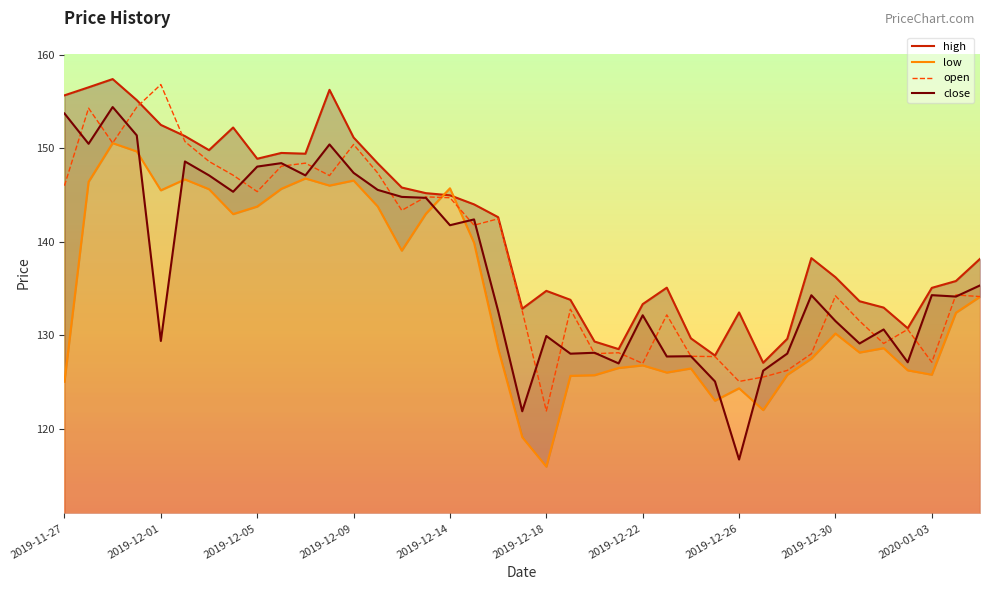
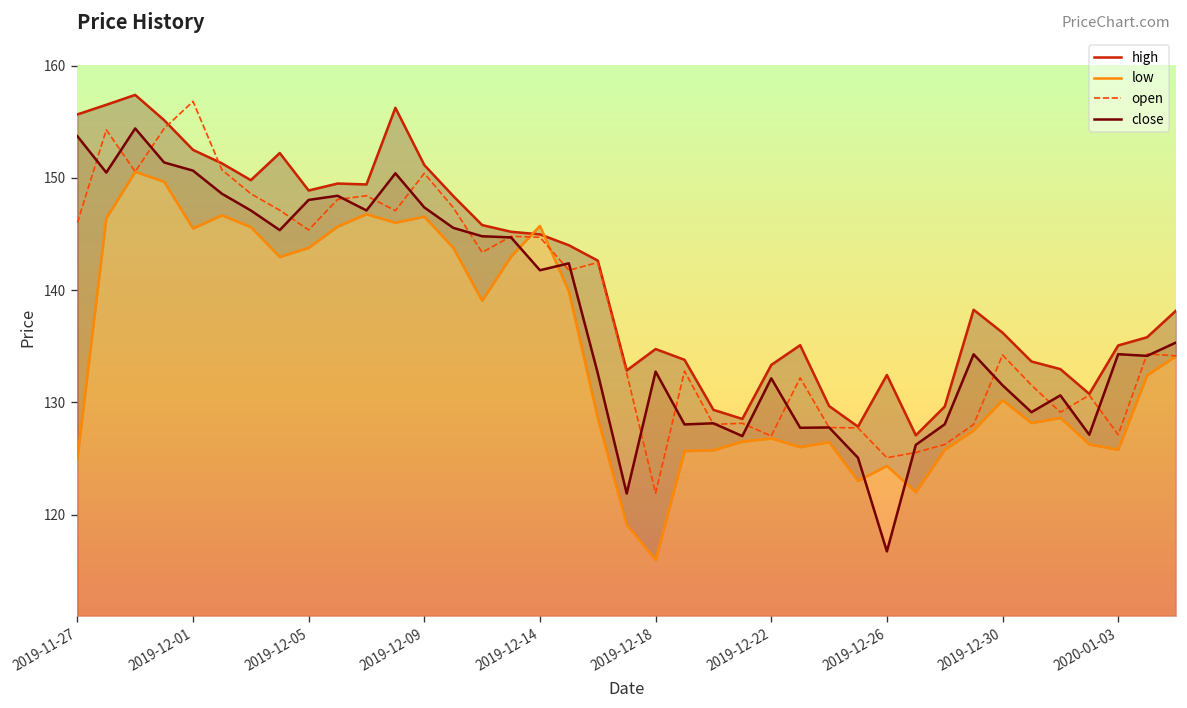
close, 2019-12-01: 129 -> 151
close, 2019-12-18: 130 -> 133
